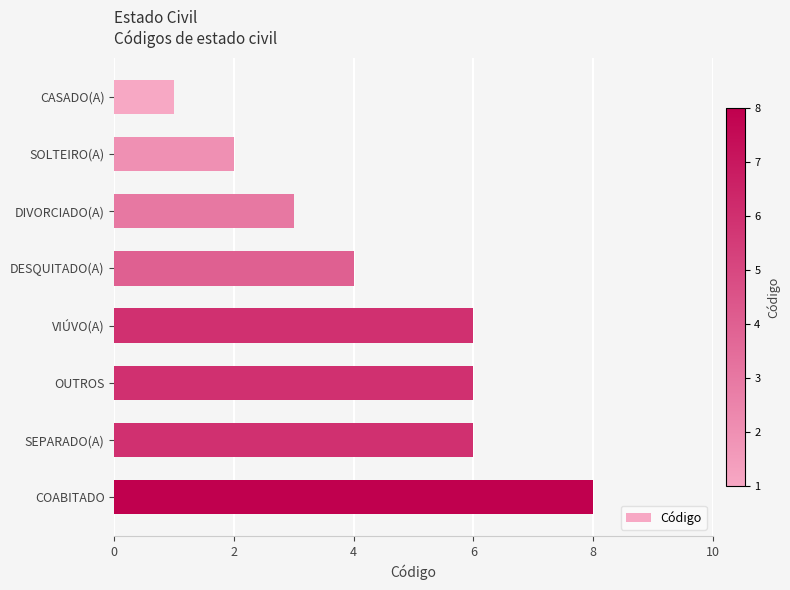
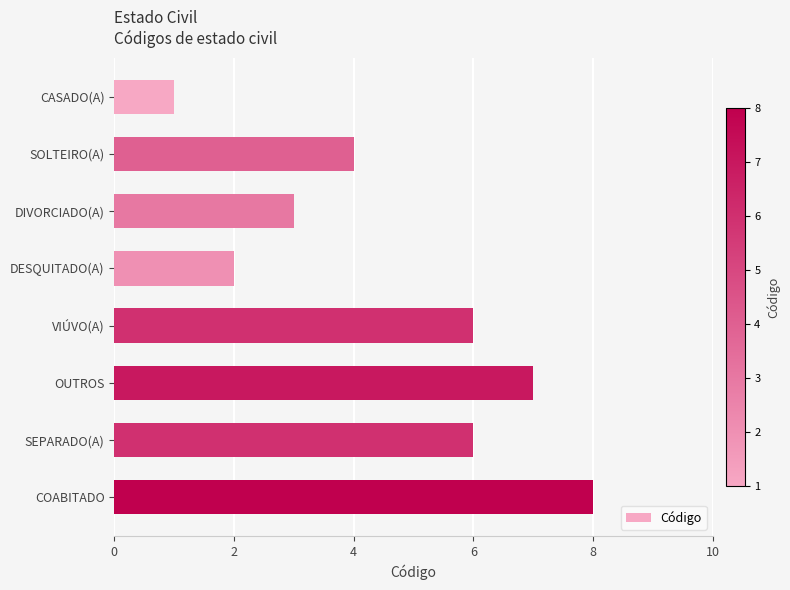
SOLTEIRO(A): 2 -> 4
DESQUITADO(A): 4 -> 2
OUTROS: 6 -> 7
